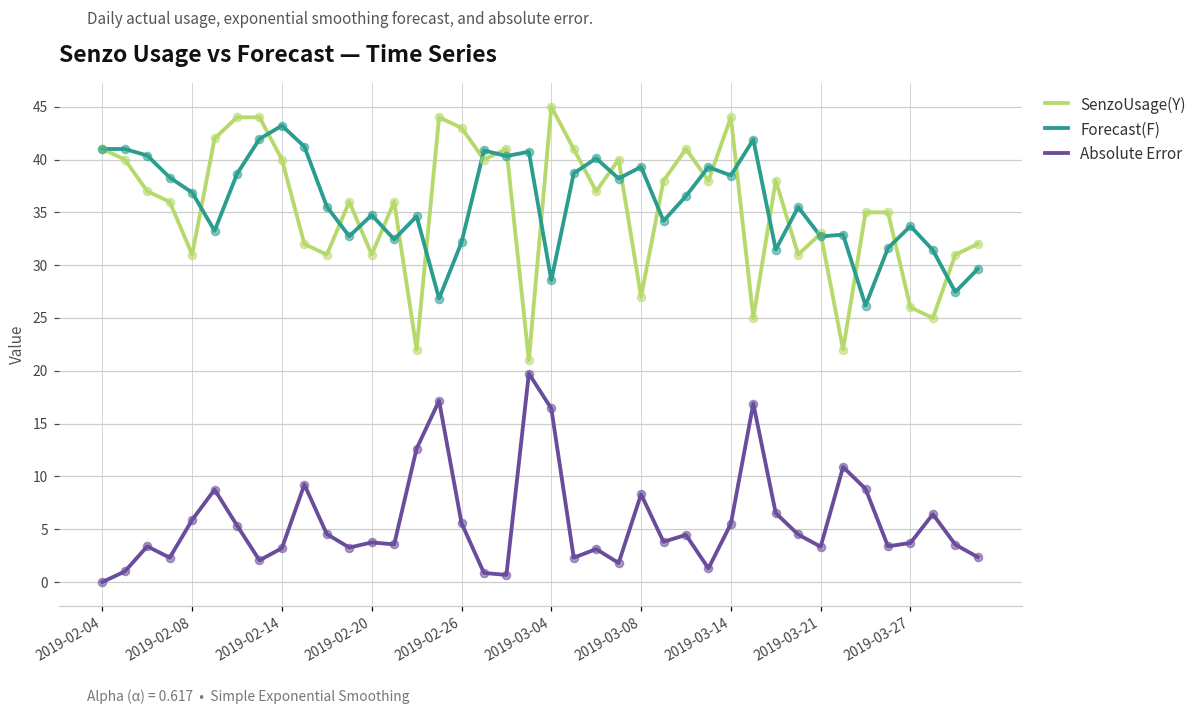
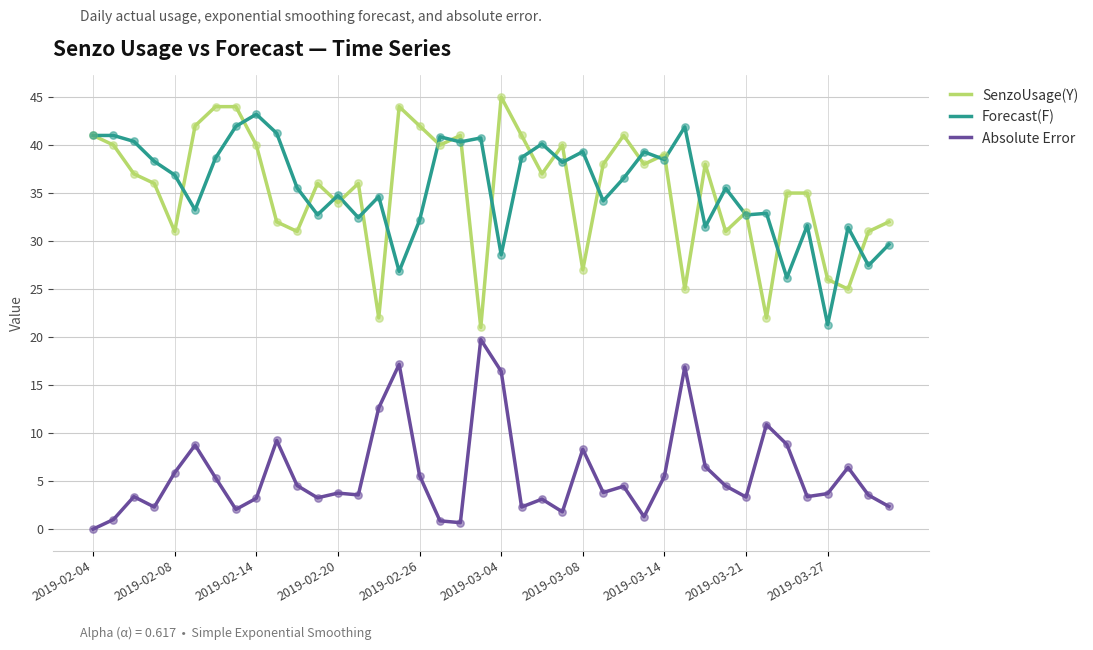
SenzoUsage(Y), 2019-02-20: 31 -> 34
SenzoUsage(Y), 2019-02-26: 43 -> 42
SenzoUsage(Y), 2019-03-14: 44 -> 39
Forecast(F), 2019-03-27: 34 -> 21
